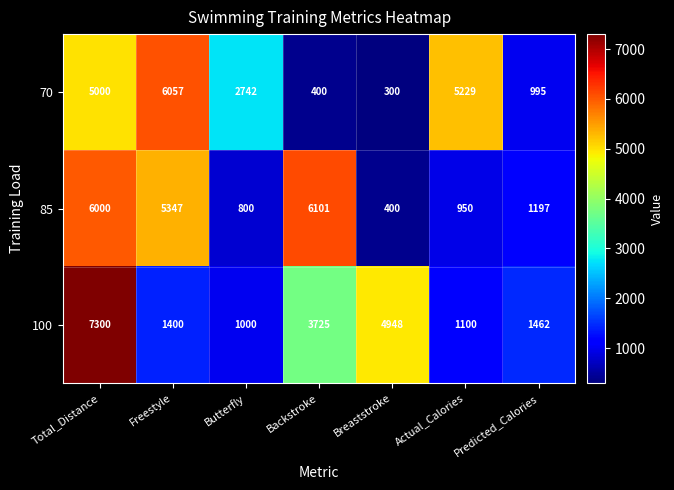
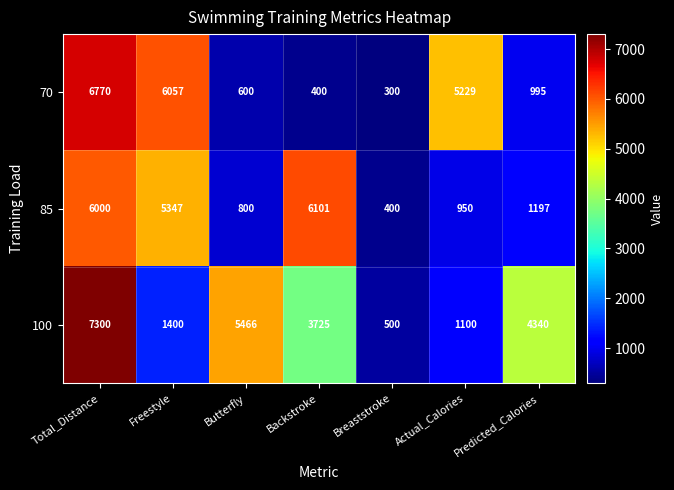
70, Total_Distance: 5000 -> 6770
70, Butterfly: 2742 -> 600
100, Butterfly: 1000 -> 5466
100, Breaststroke: 4948 -> 500
100, Predicted_Calories: 1462 -> 4340
